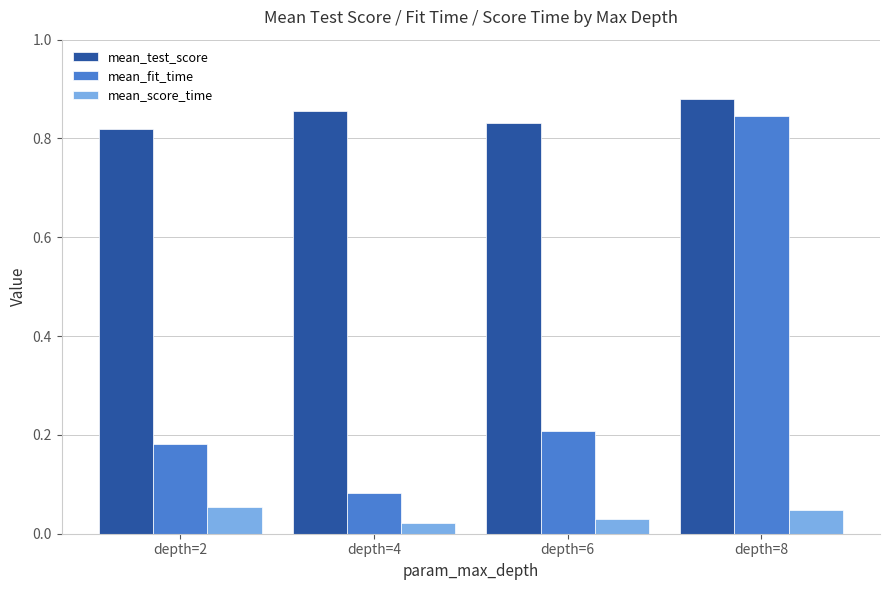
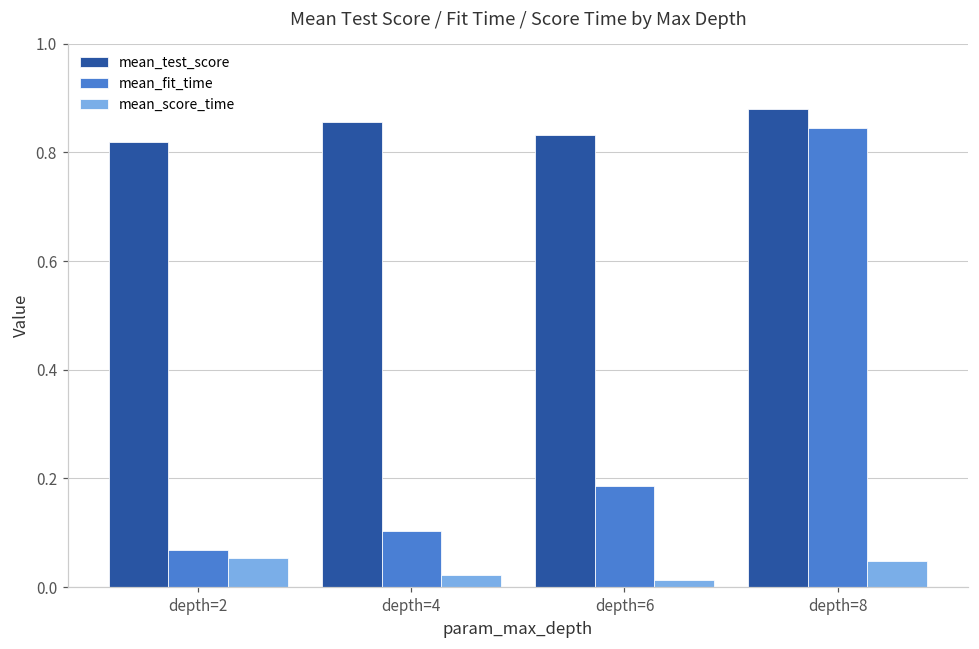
mean_fit_time, depth=2: 0.18 -> 0.07
mean_fit_time, depth=4: 0.08 -> 0.10
mean_fit_time, depth=6: 0.21 -> 0.19
mean_score_time, depth=6: 0.03 -> 0.01
